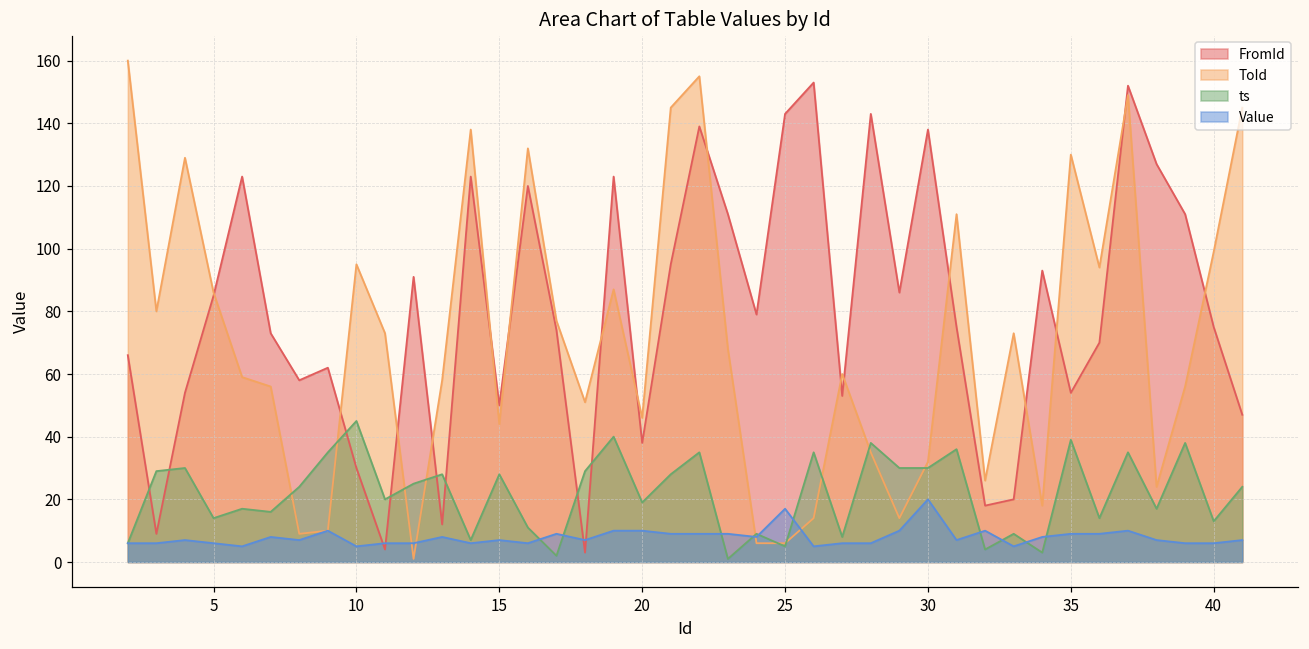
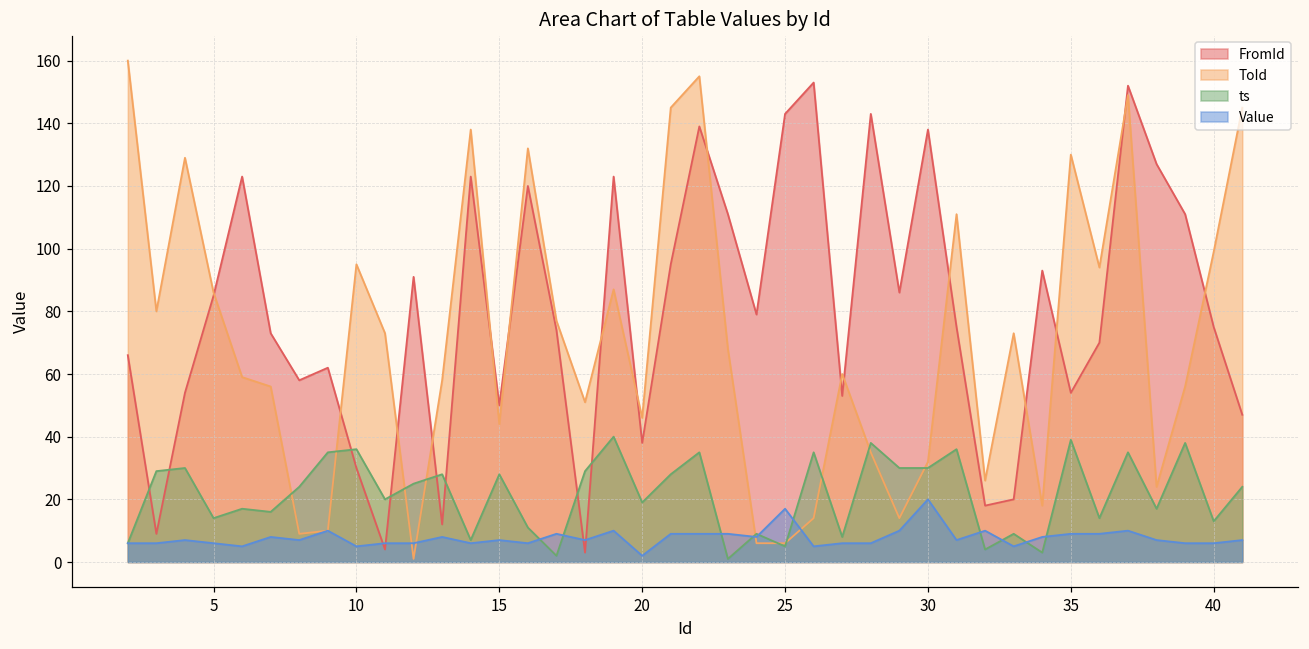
ts, 10: 45 -> 36
Value, 20: 10 -> 2
